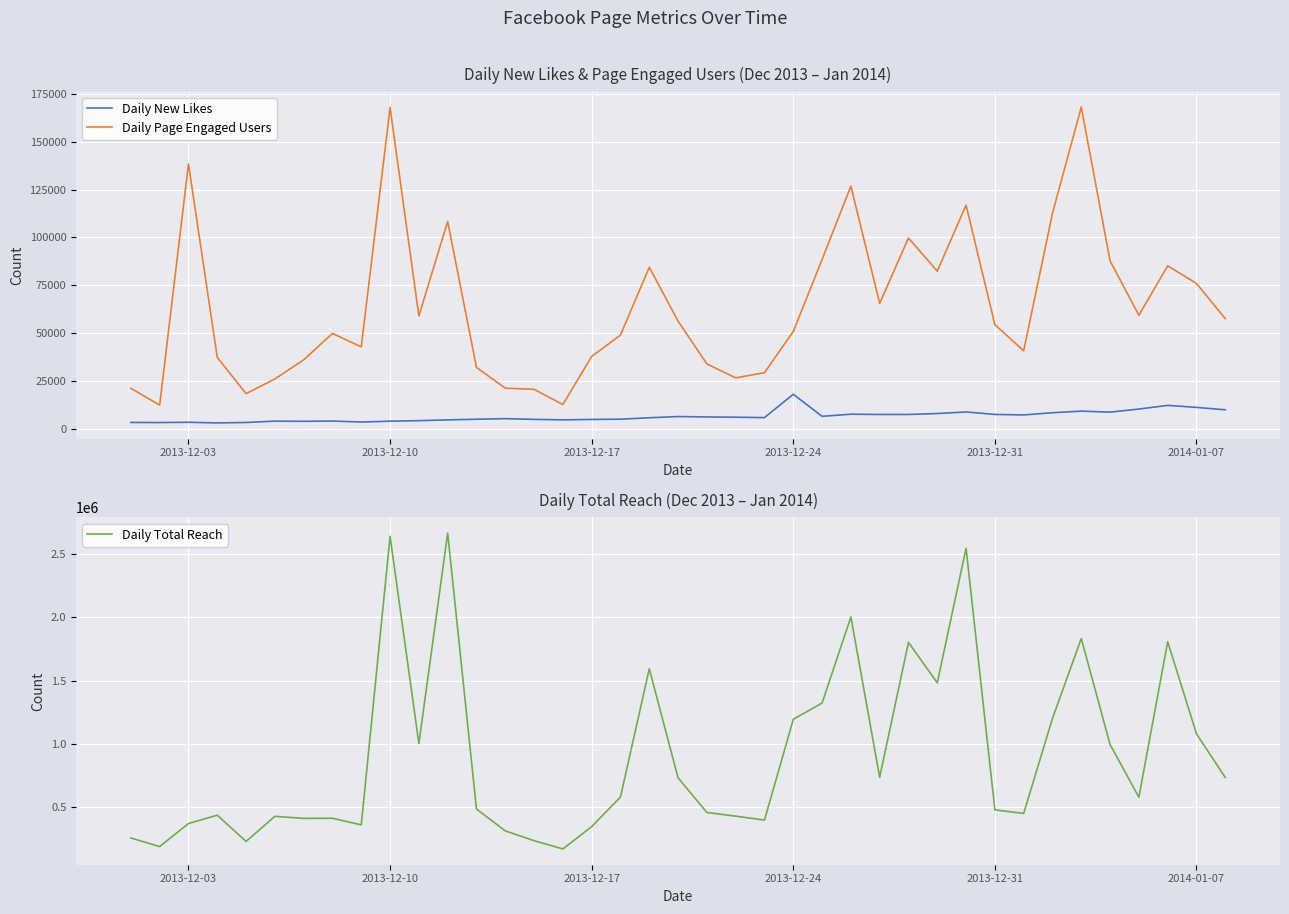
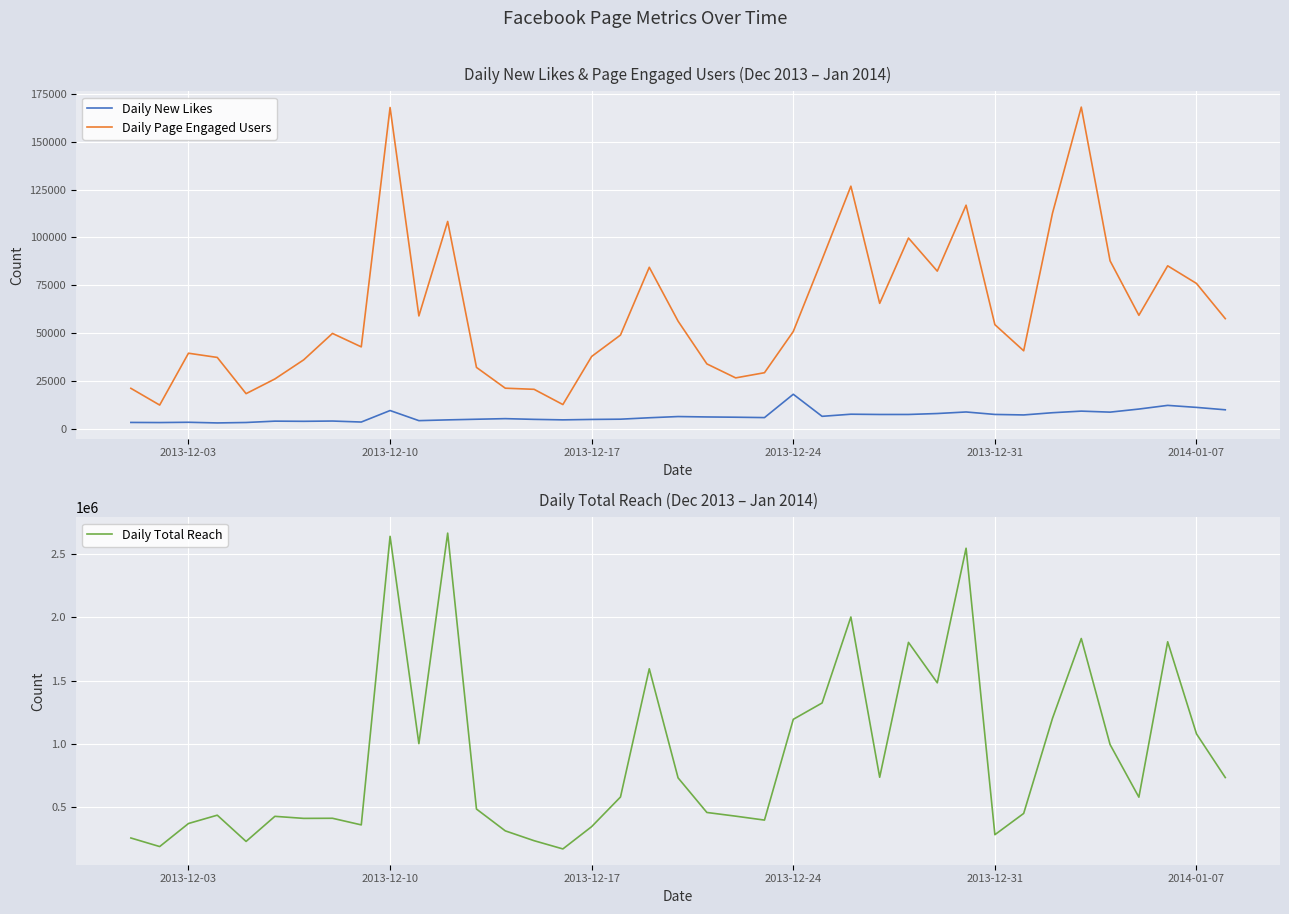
Daily New Likes & Page Engaged Users (Dec 2013 – Jan 2014), Daily Page Engaged Users, 2013-12-03: 138000 -> 39000
Daily New Likes & Page Engaged Users (Dec 2013 – Jan 2014), Daily New Likes, 2013-12-10: 4000 -> 9000
Daily Total Reach (Dec 2013 – Jan 2014), 2013-12-31: 480000 -> 280000
